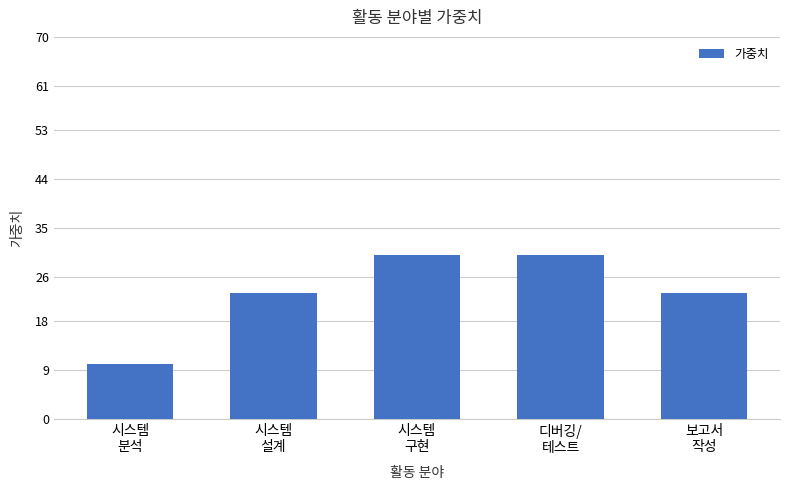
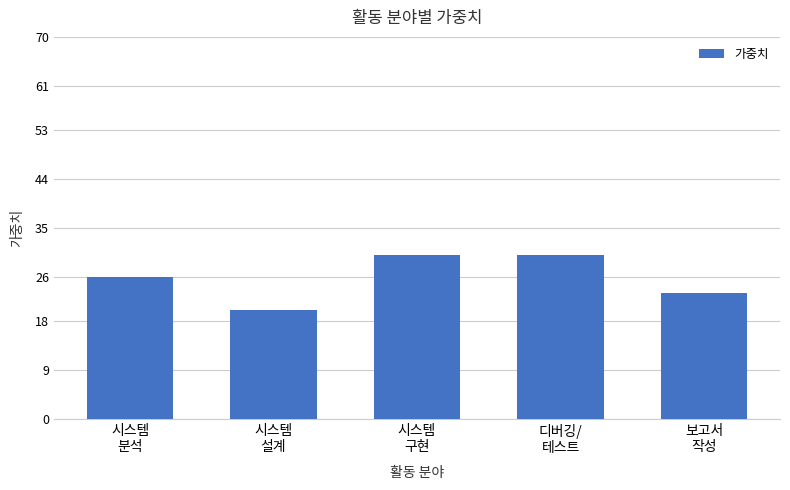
시스템 분석: 10 -> 26
시스템 설계: 23 -> 20
